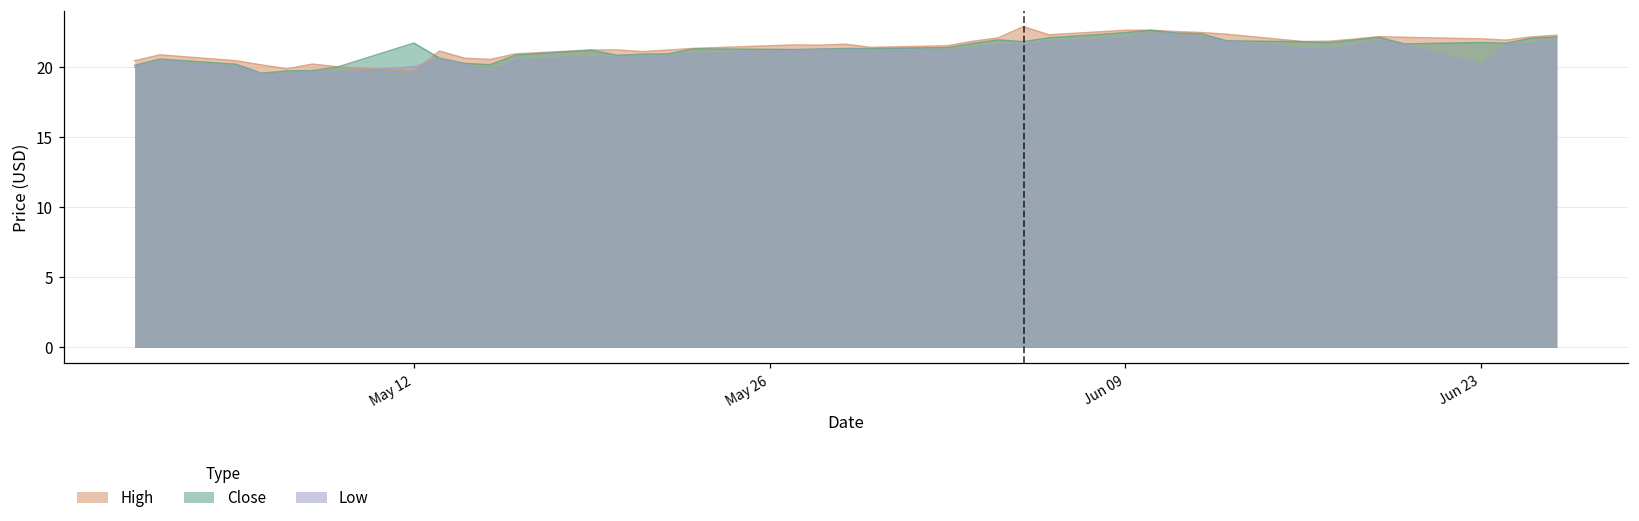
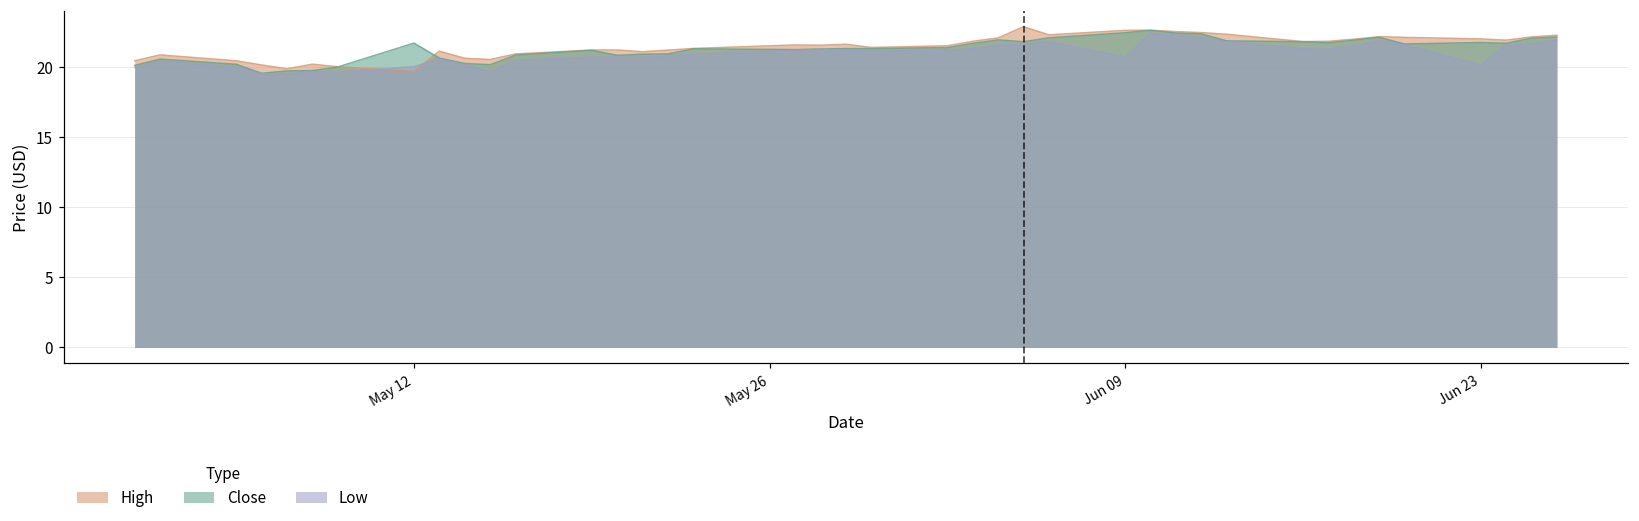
Low, Jun 09: 22.0 -> 20.7
